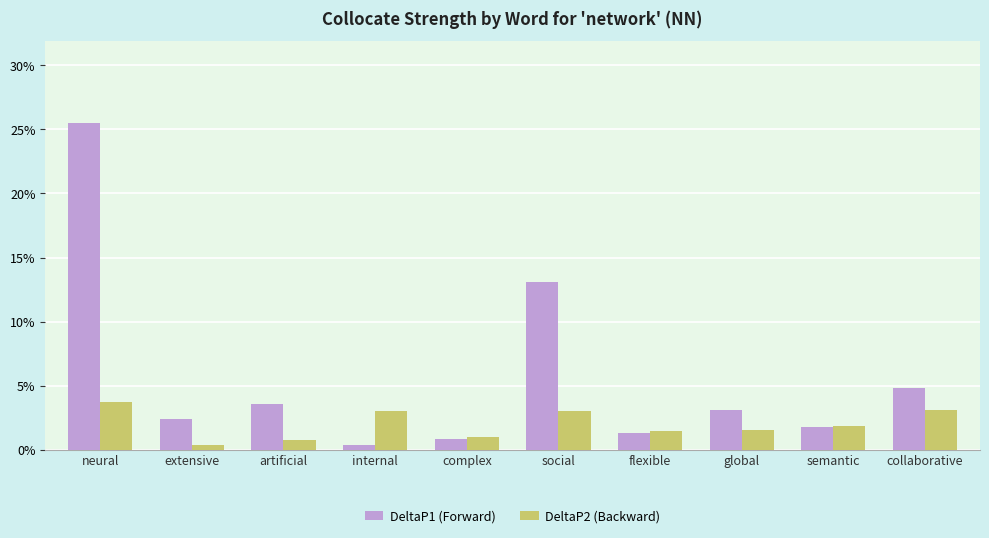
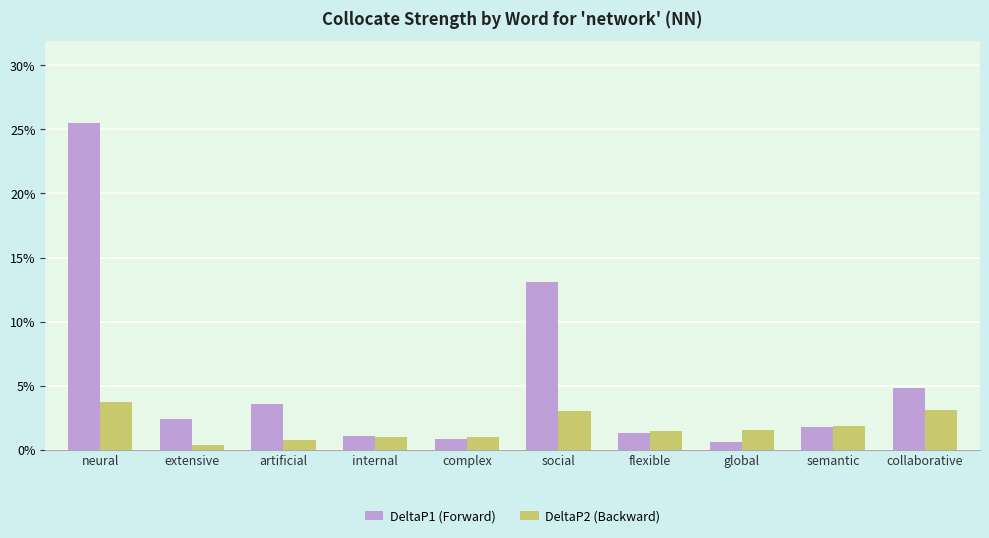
DeltaP1 (Forward), internal: 0.3% -> 1.0%
DeltaP2 (Backward), internal: 3.0% -> 1.0%
DeltaP1 (Forward), global: 3.1% -> 0.6%
